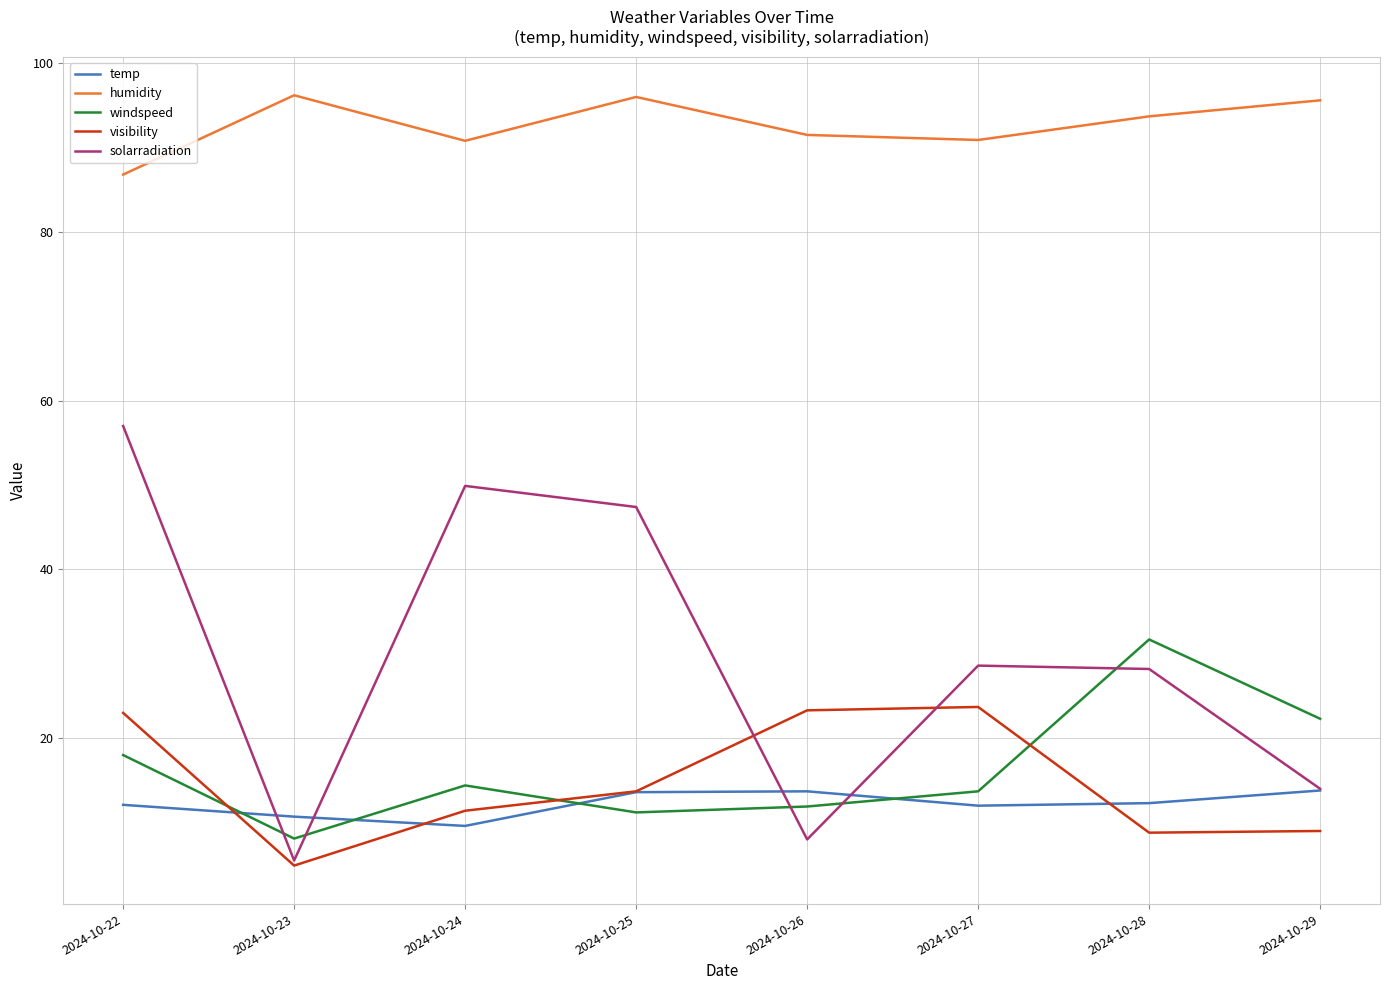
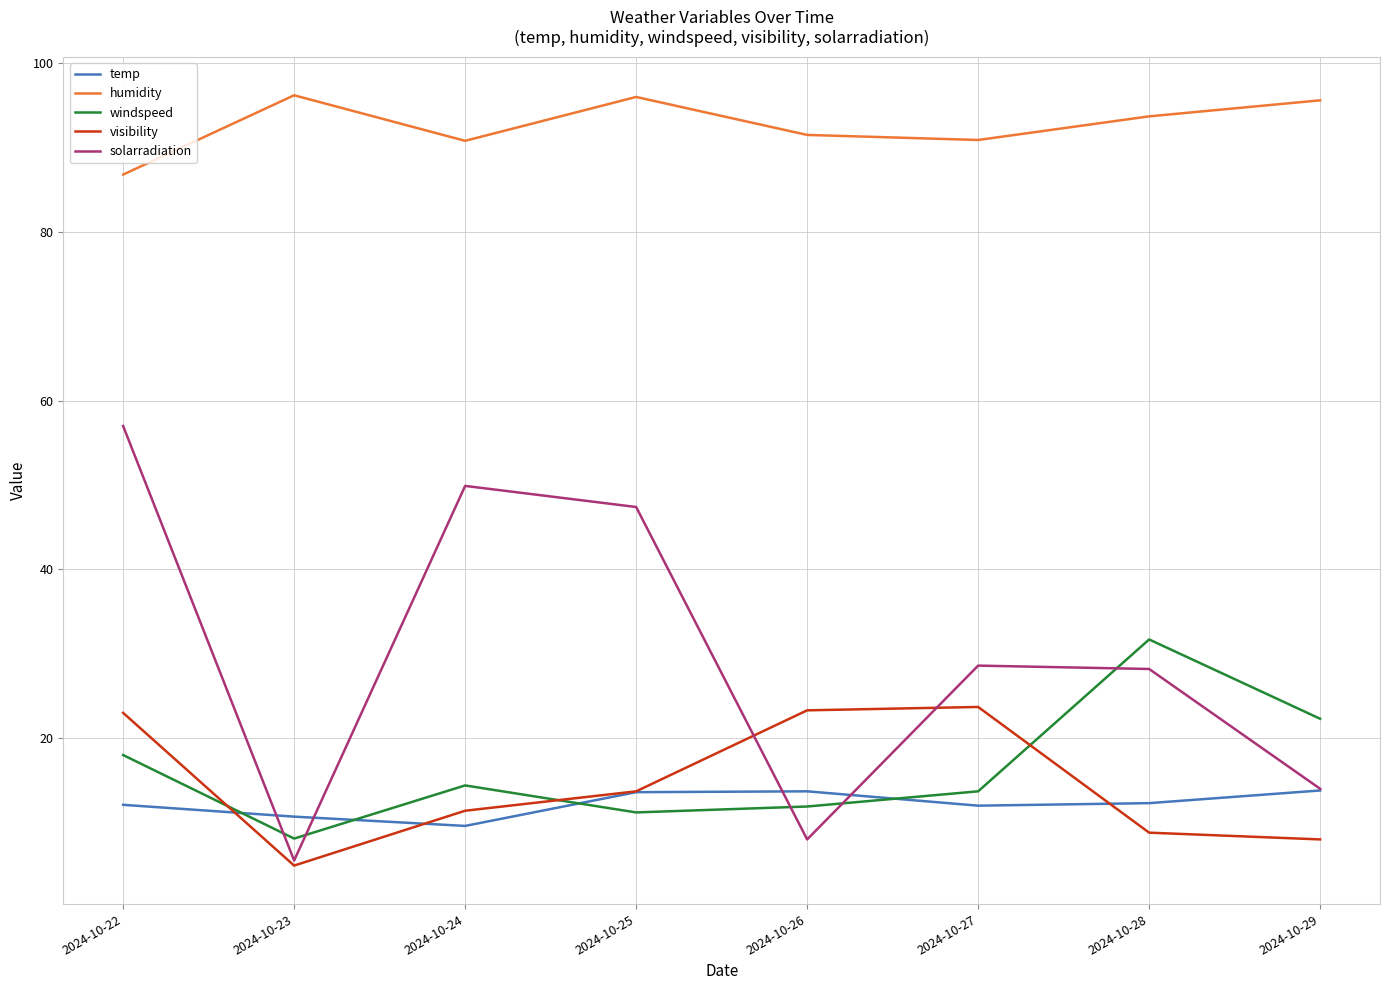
visibility, 2024-10-29: 9 -> 8
